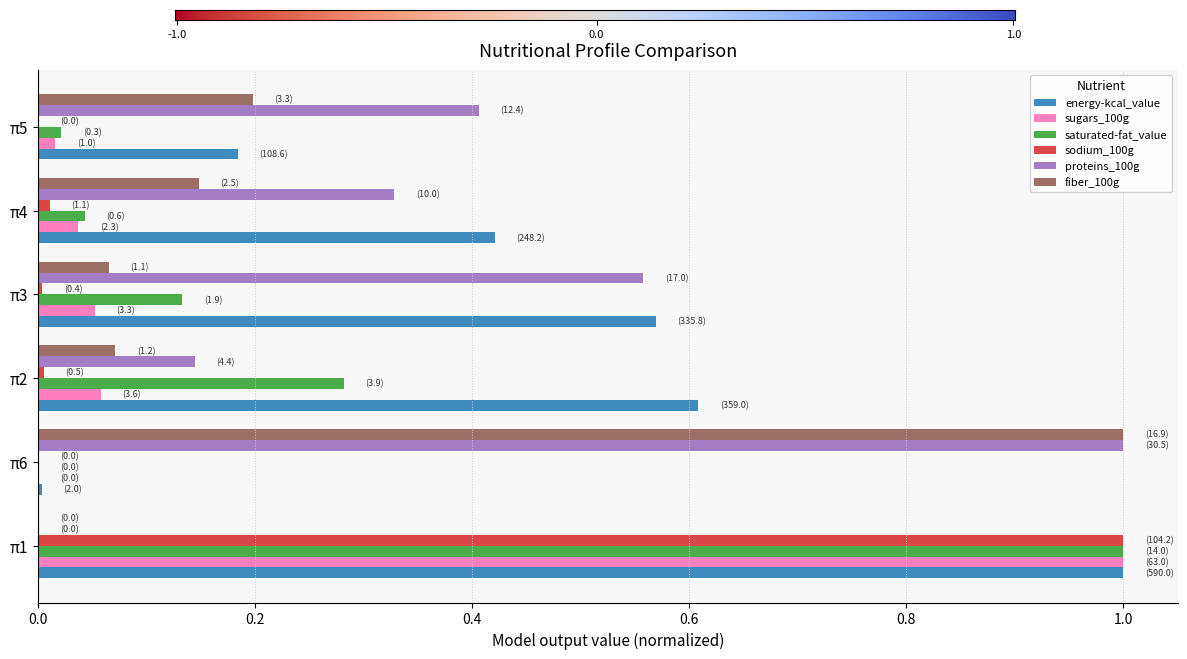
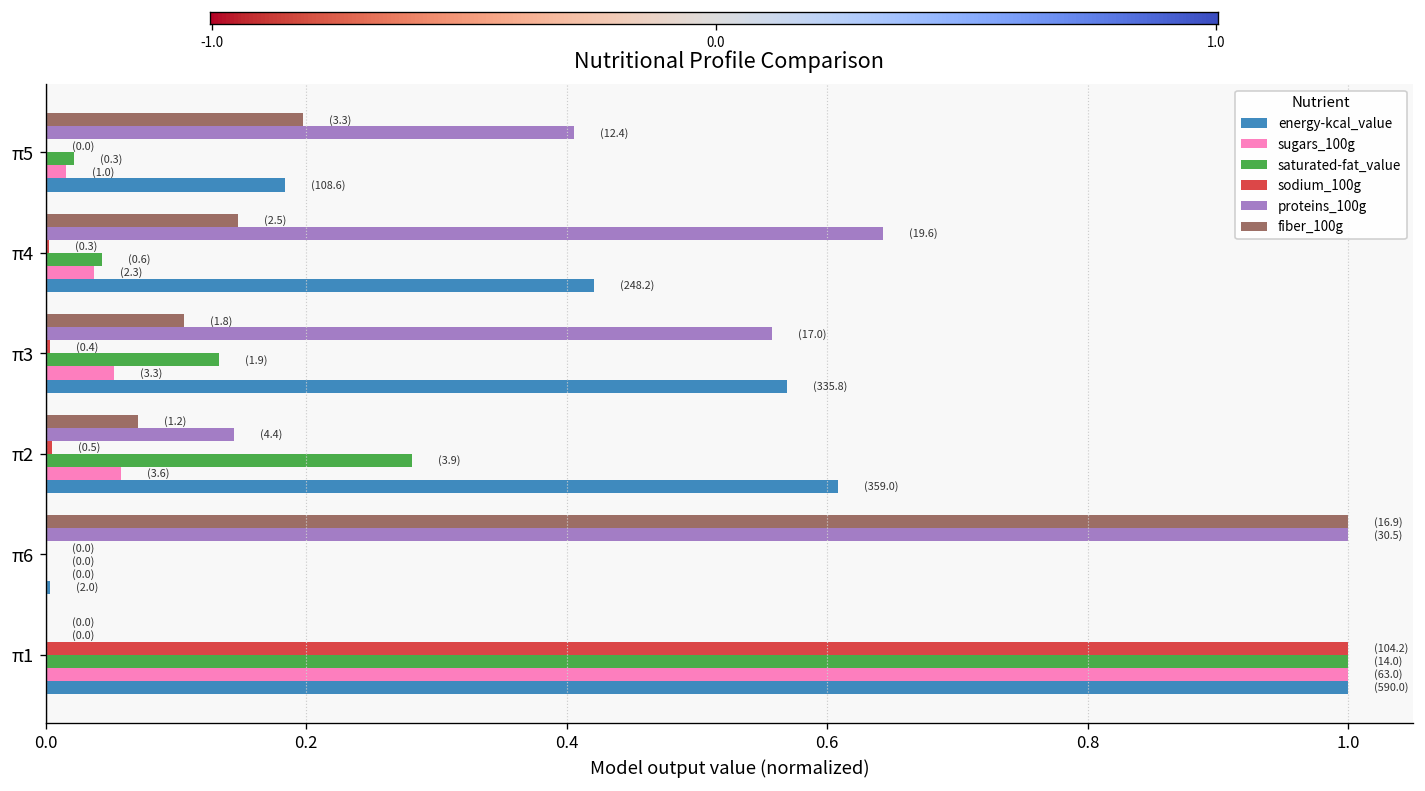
proteins_100g, π4: (10.0) -> (19.6)
sodium_100g, π4: (1.1) -> (0.3)
fiber_100g, π3: (1.1) -> (1.8)
